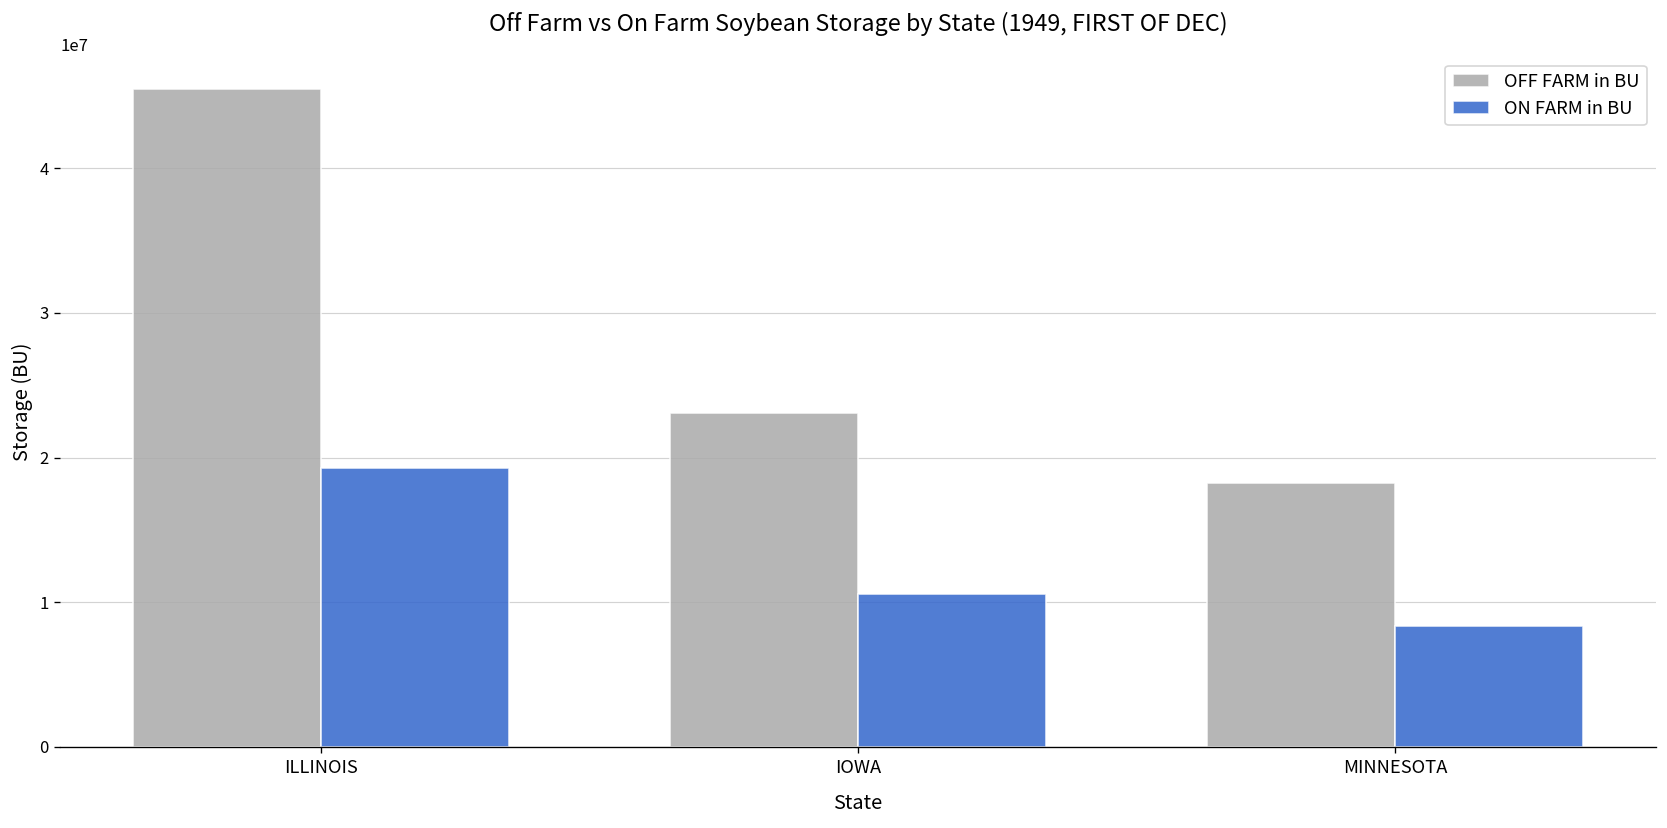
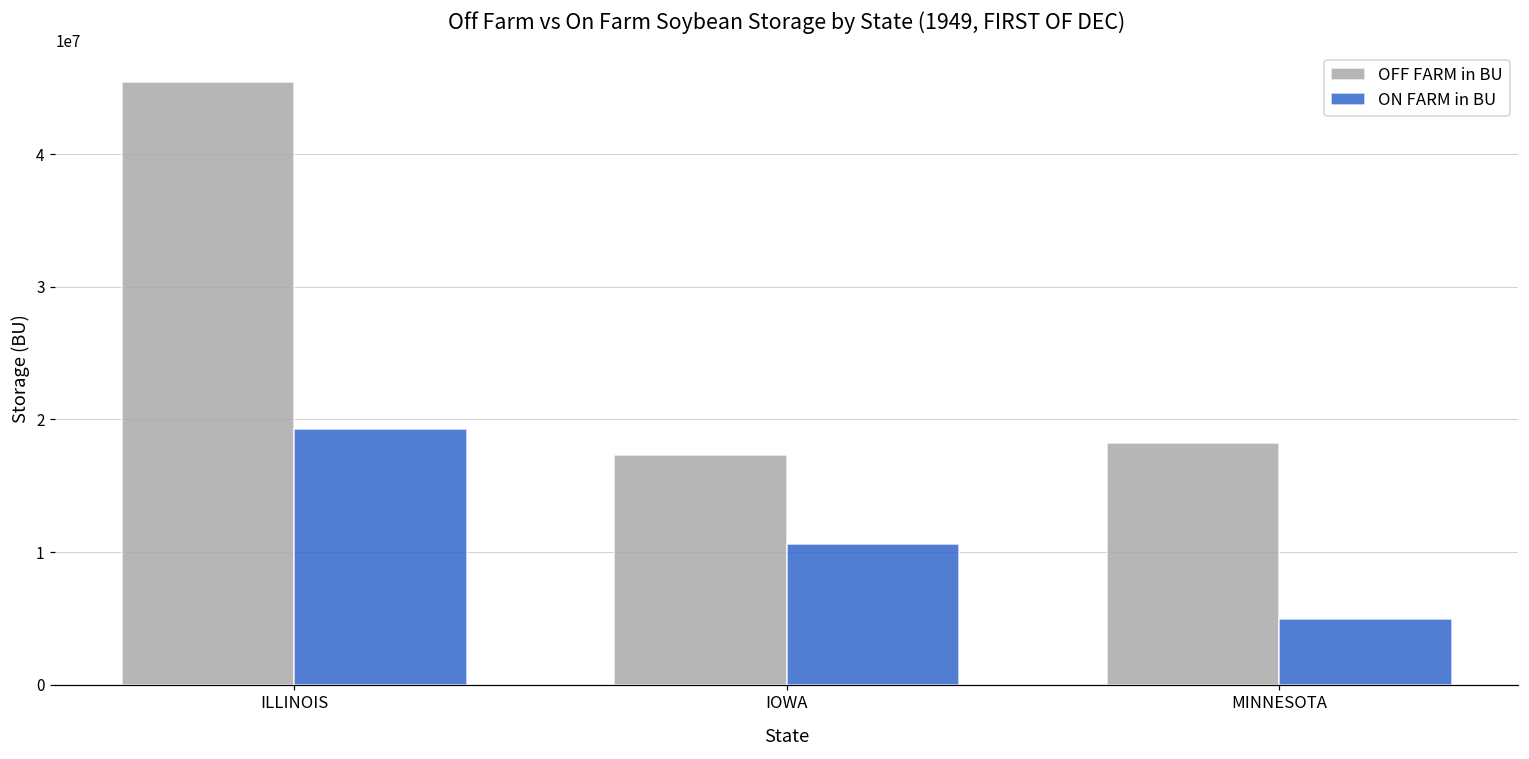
OFF FARM in BU, IOWA: 23100000 -> 17300000
ON FARM in BU, MINNESOTA: 8400000 -> 5000000
